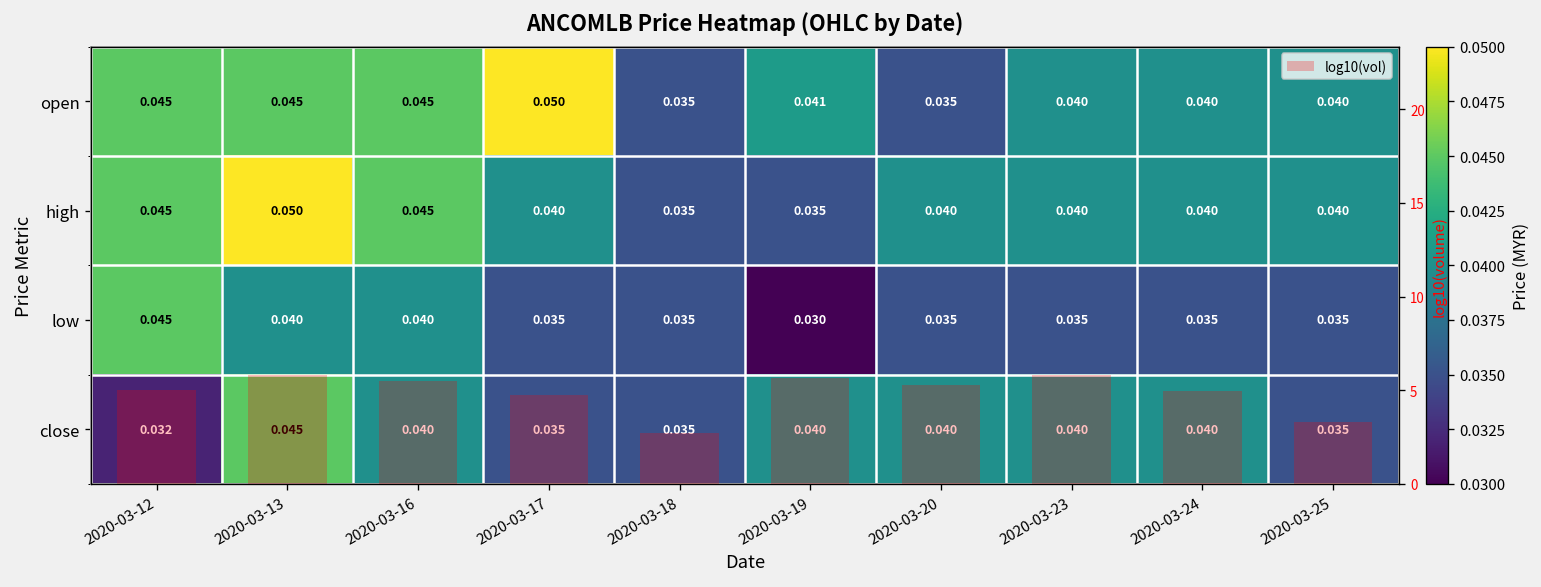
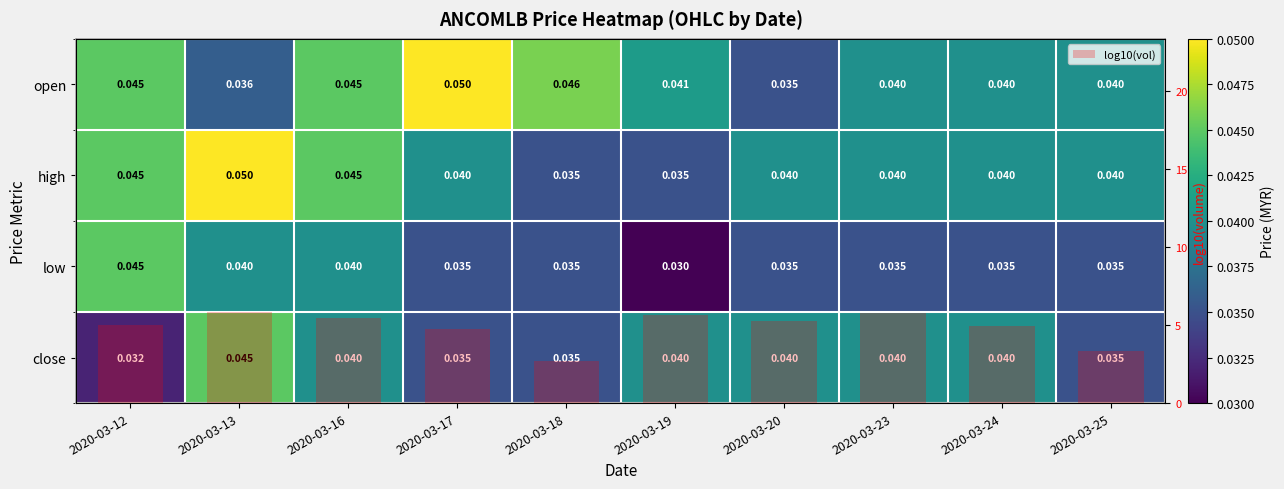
open, 2020-03-13: 0.045 -> 0.036
open, 2020-03-18: 0.035 -> 0.046
